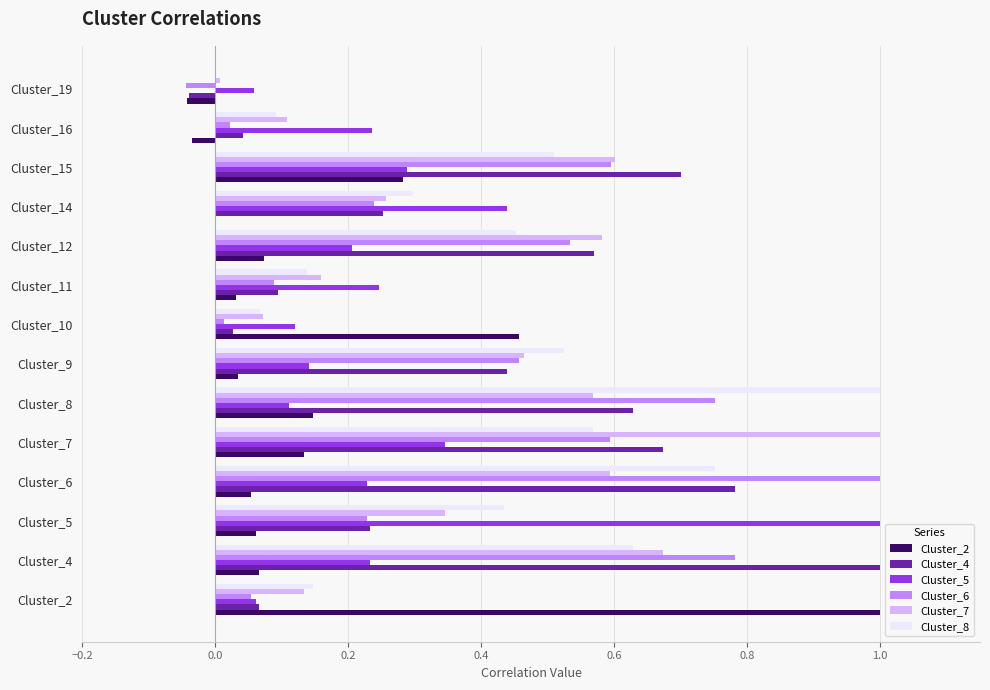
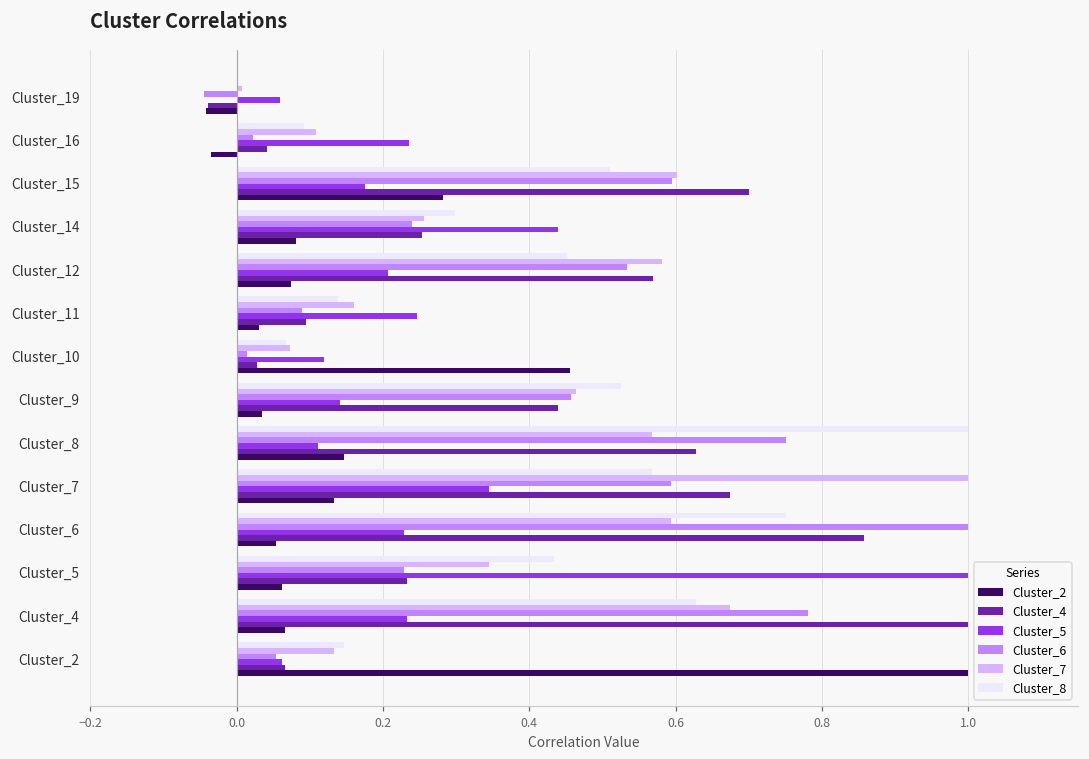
Cluster_5, Cluster_15: 0.29 -> 0.18
Cluster_2, Cluster_14: 0.00 -> 0.08
Cluster_4, Cluster_6: 0.78 -> 0.86
